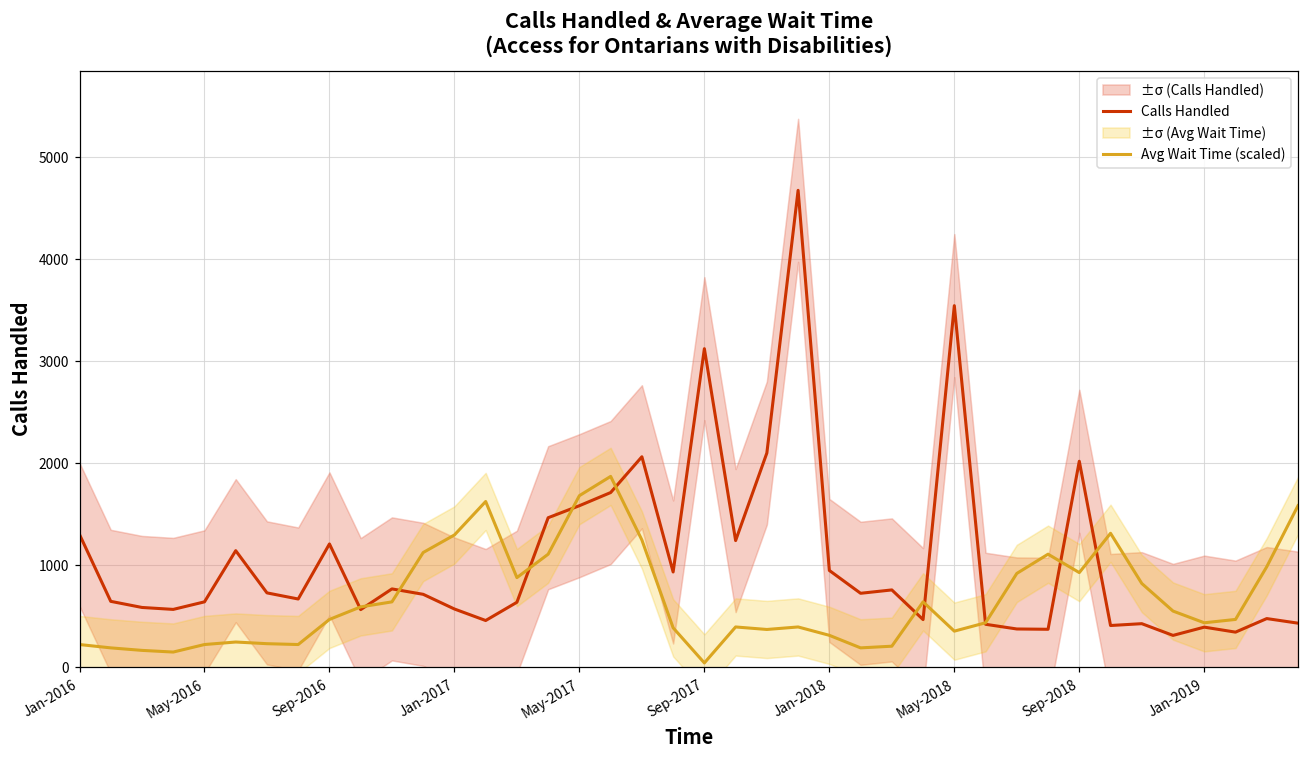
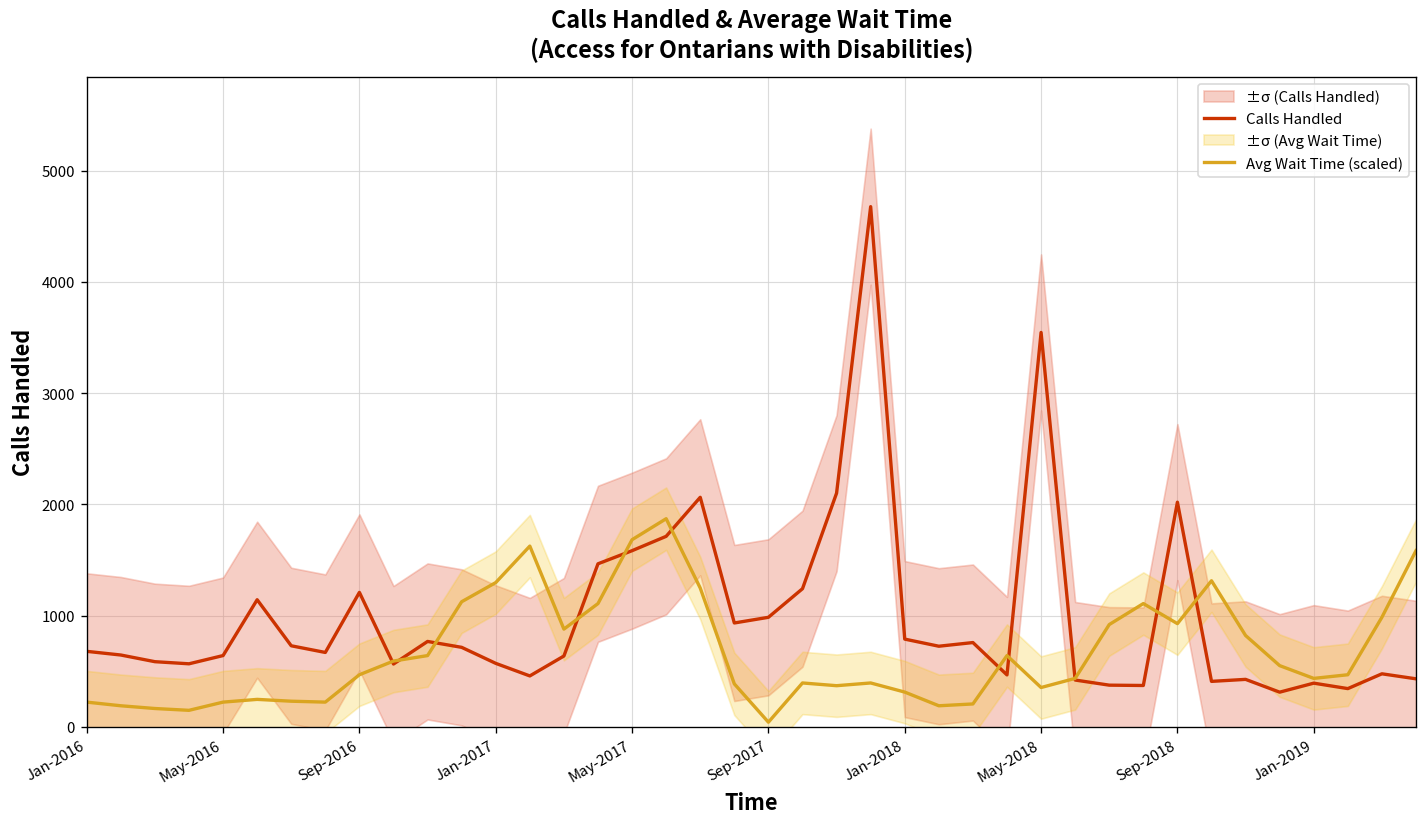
Calls Handled, Jan-2016: 1300 -> 700
Calls Handled, Sep-2017: 3100 -> 1000
Calls Handled, Jan-2018: 900 -> 800
